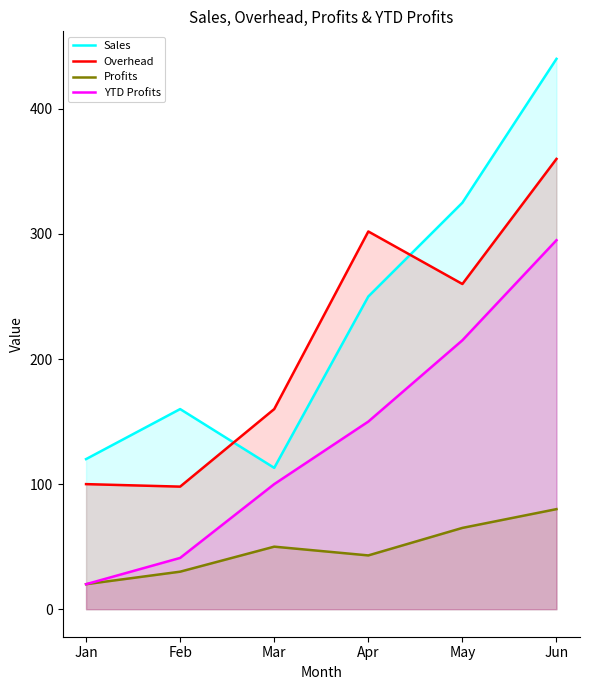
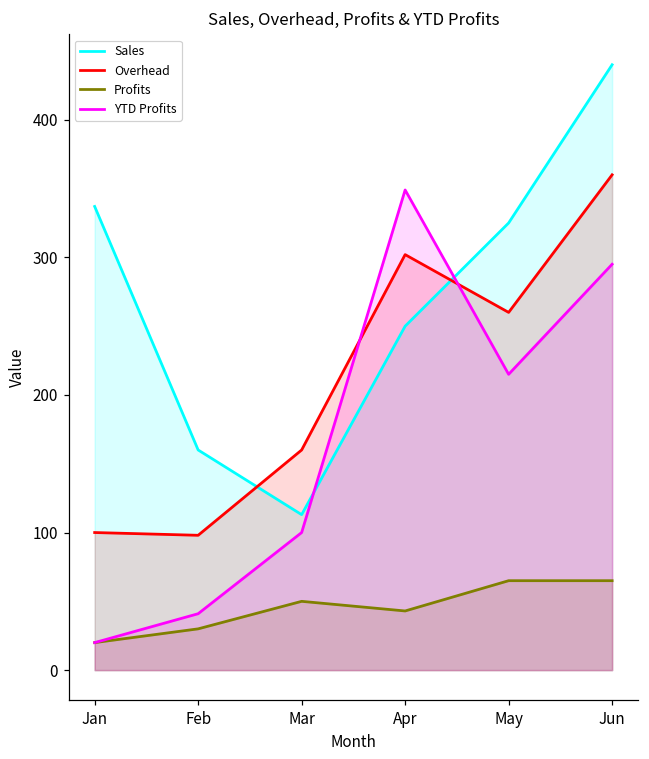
Sales, Jan: 120 -> 337
YTD Profits, Apr: 150 -> 349
Profits, Jun: 80 -> 65
